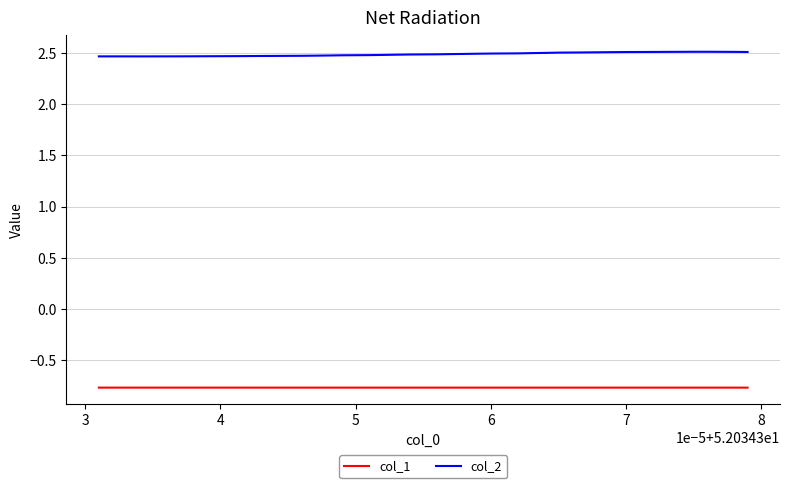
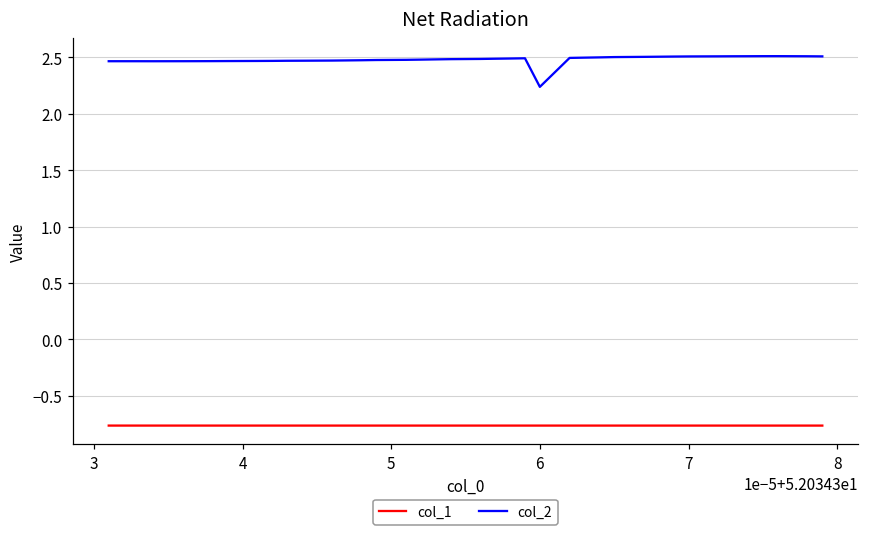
col_2, 6: 2.49 -> 2.24
